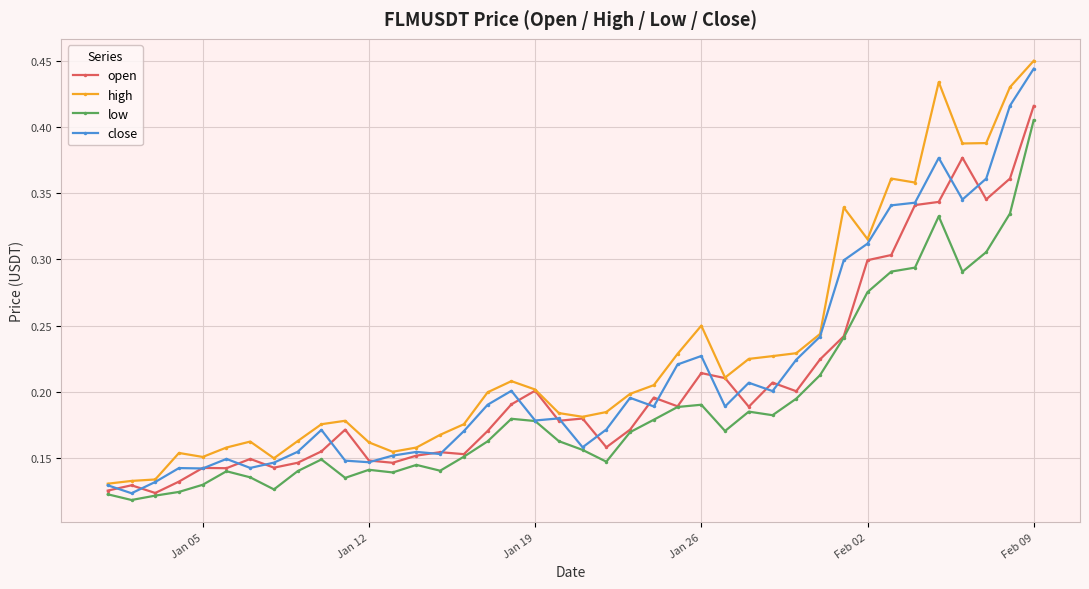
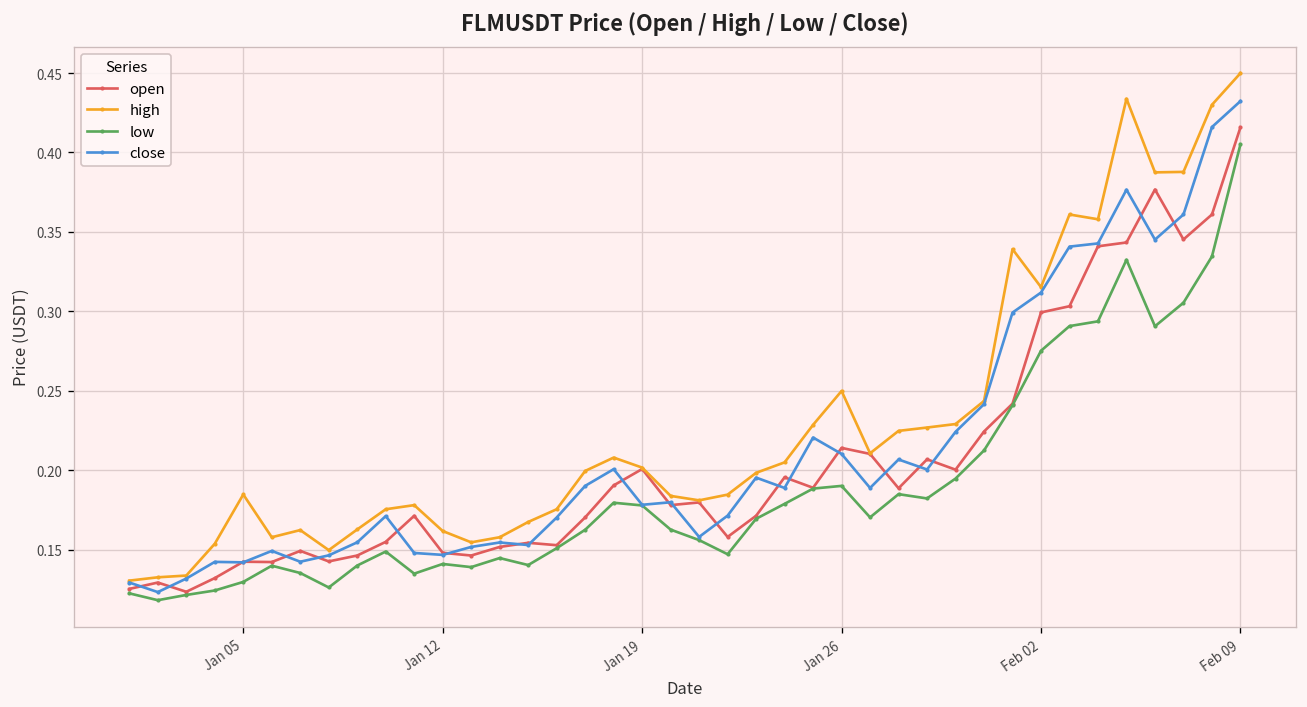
high, Jan 05: 0.151 -> 0.185
close, Jan 26: 0.227 -> 0.210
close, Feb 09: 0.444 -> 0.432
